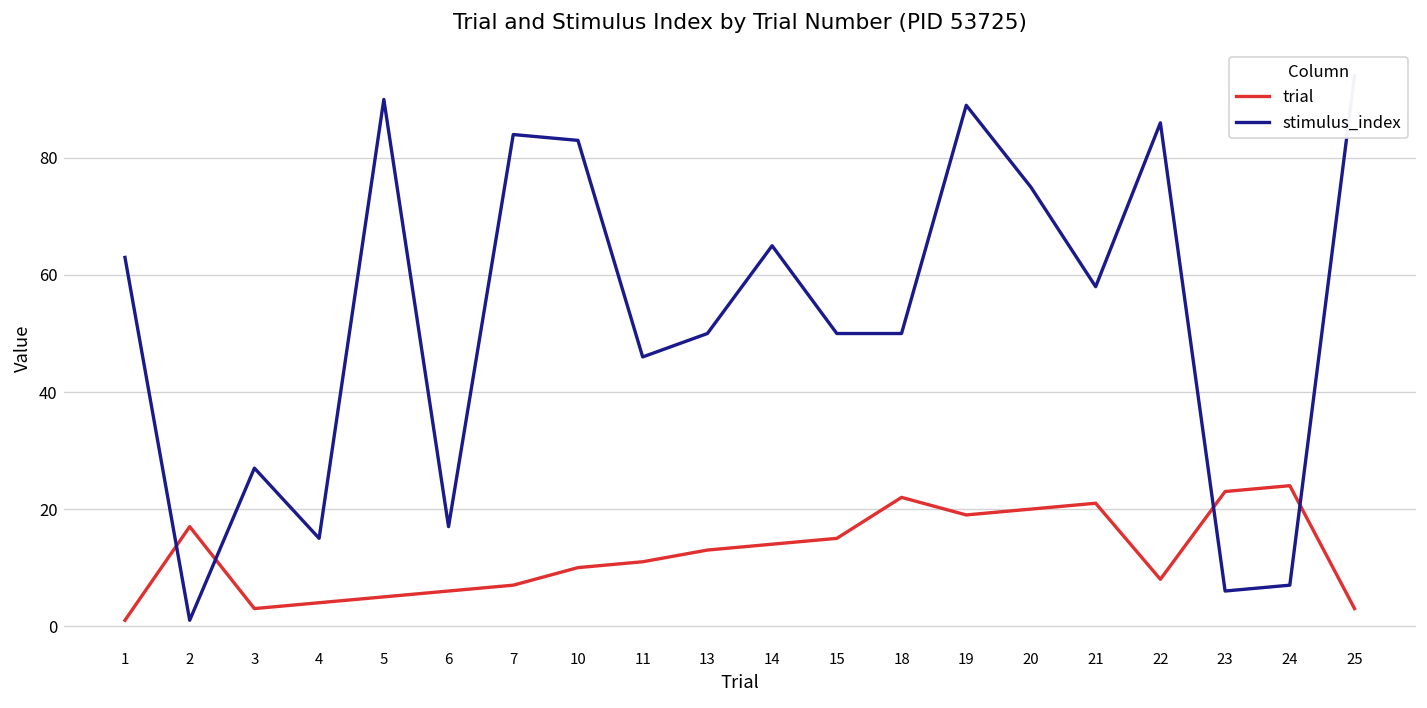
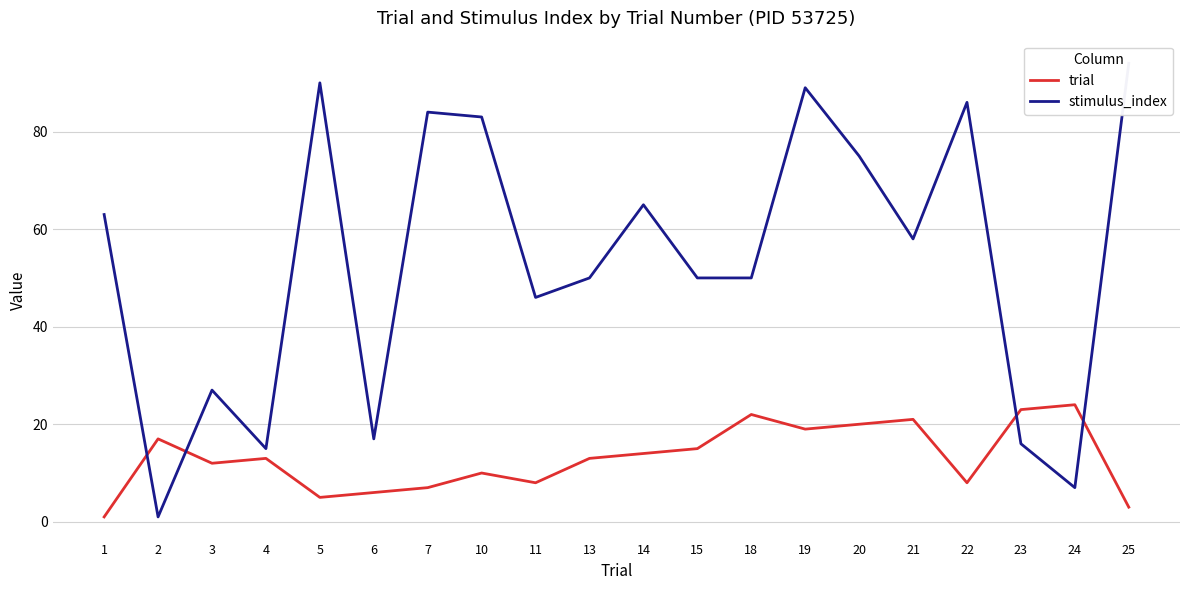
trial, 3: 3 -> 12
trial, 4: 4 -> 13
trial, 11: 11 -> 8
stimulus_index, 23: 6 -> 16
